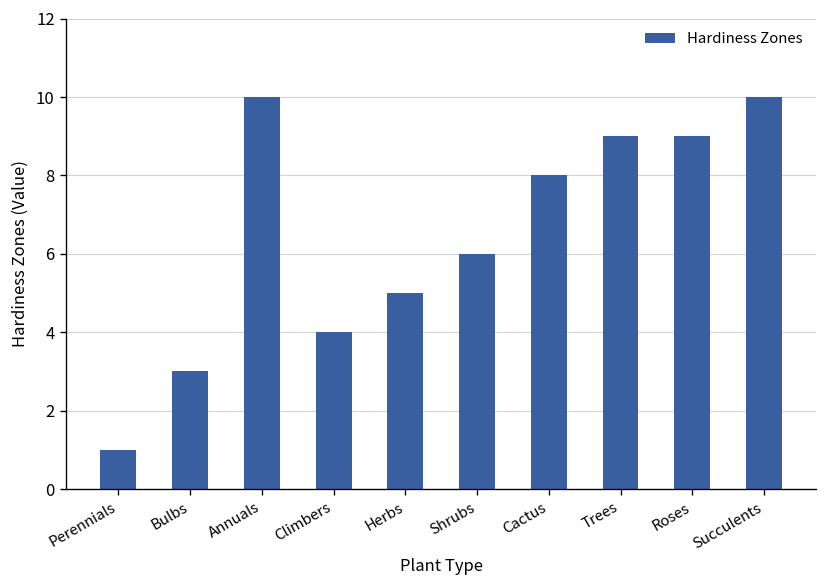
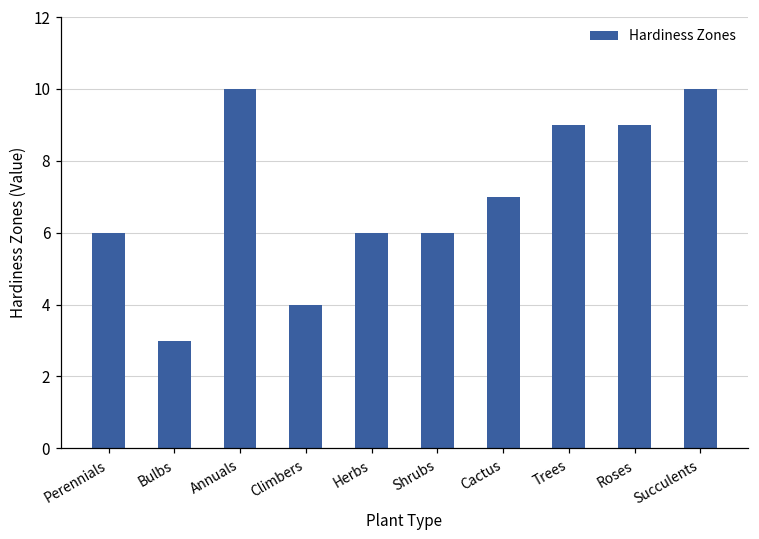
Perennials: 1 -> 6
Herbs: 5 -> 6
Cactus: 8 -> 7
